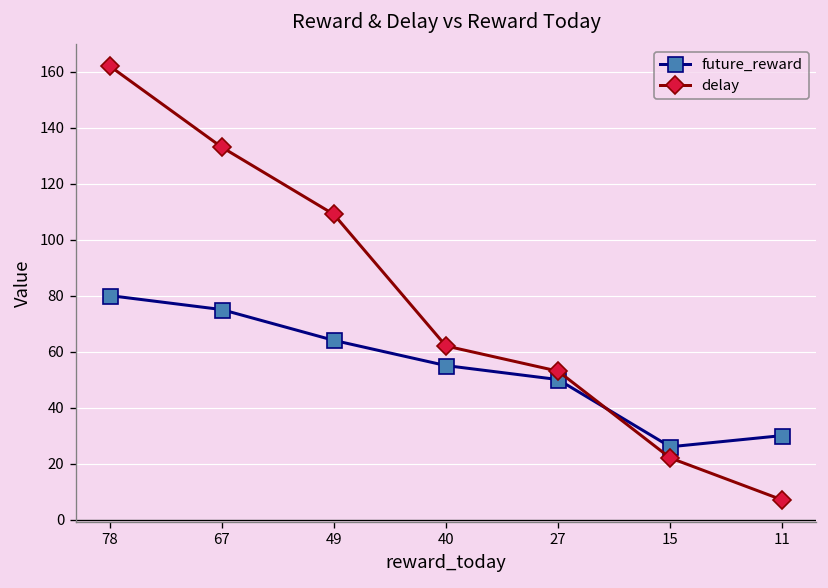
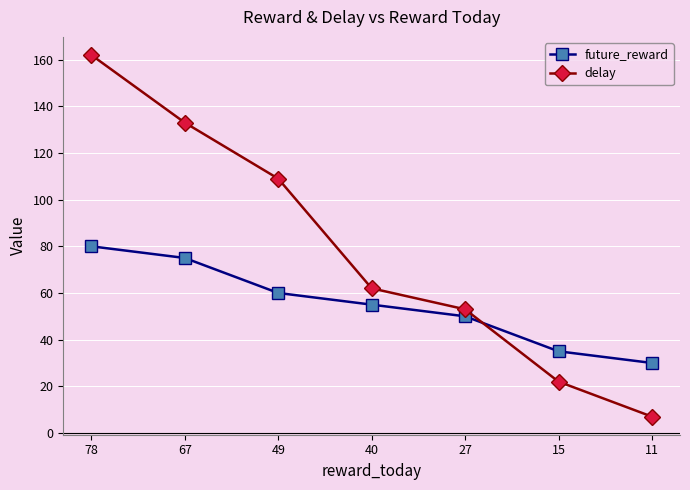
future_reward, 49: 64 -> 60
future_reward, 15: 26 -> 35
